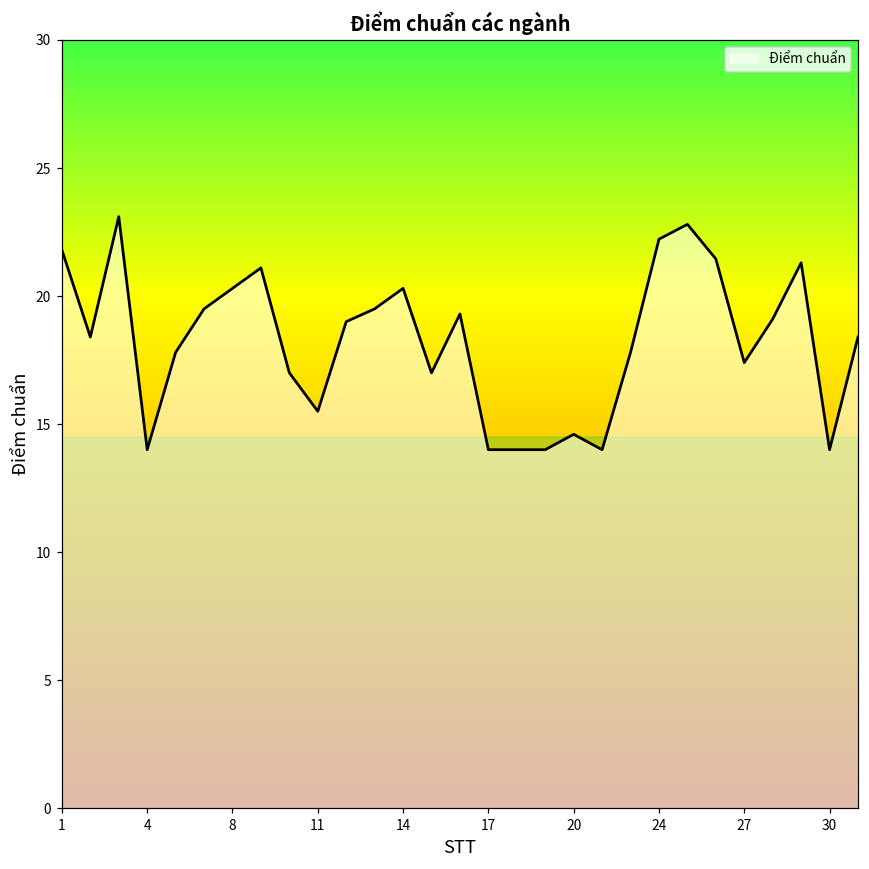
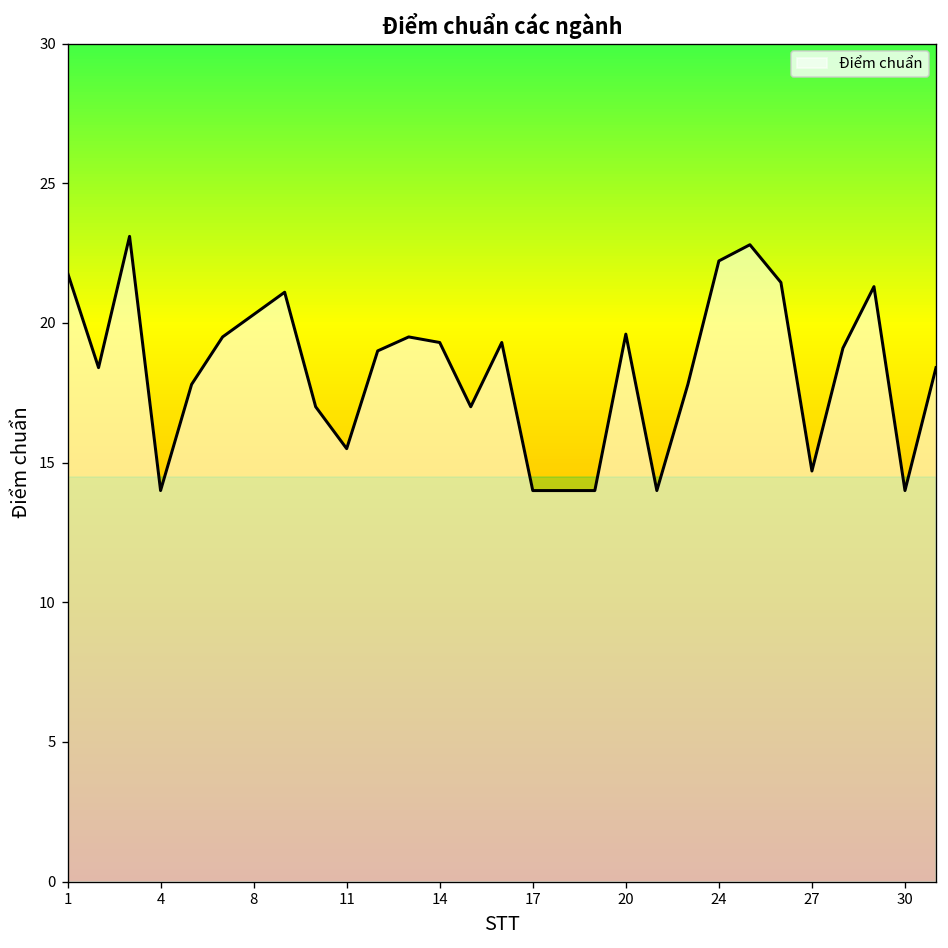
14: 20.3 -> 19.3
20: 14.6 -> 19.6
27: 17.4 -> 14.7
